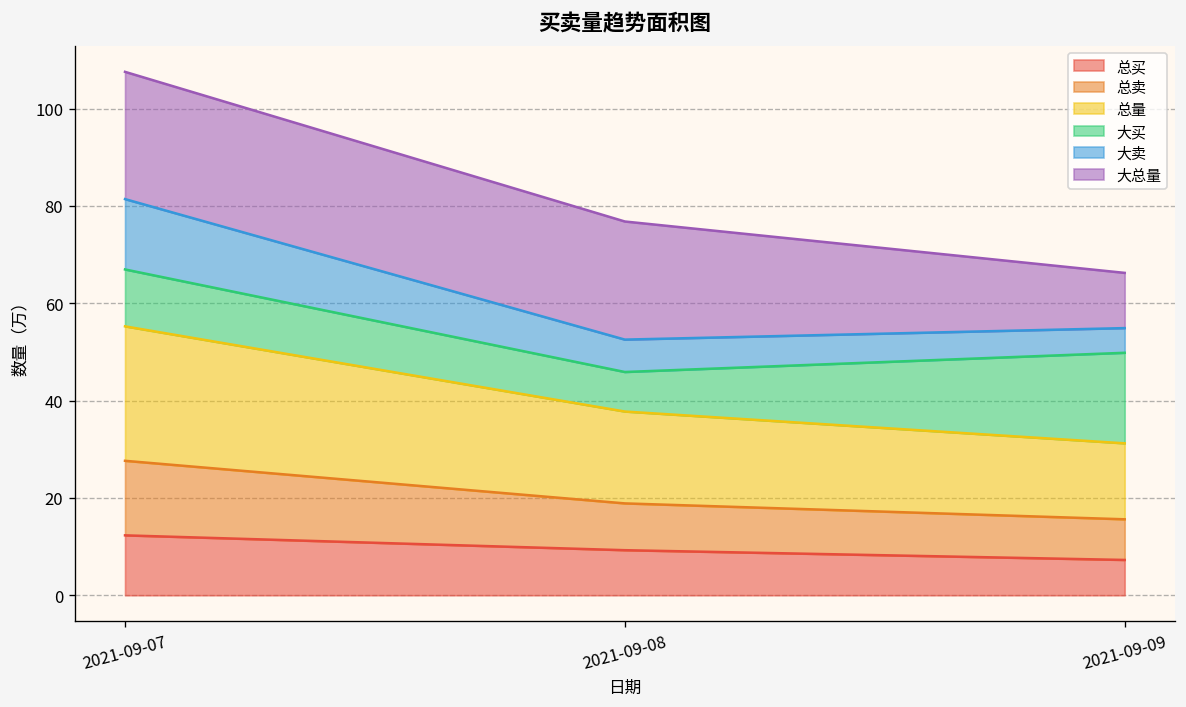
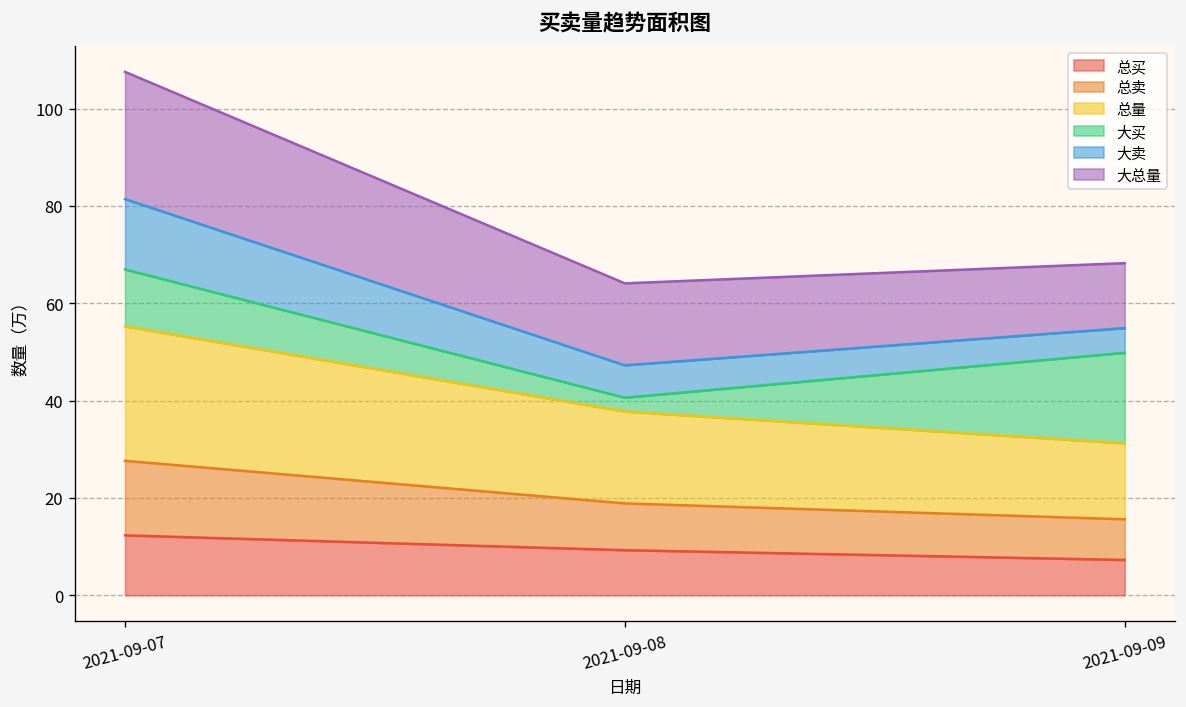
大买, 2021-09-08: 8 -> 3
大总量, 2021-09-08: 24 -> 17
大总量, 2021-09-09: 11 -> 13
